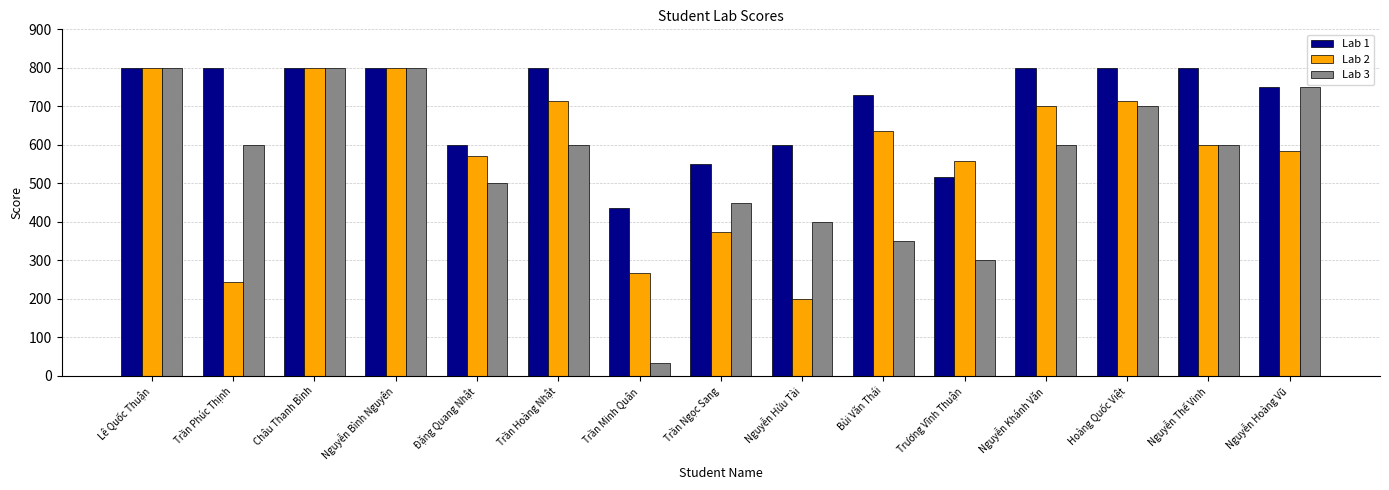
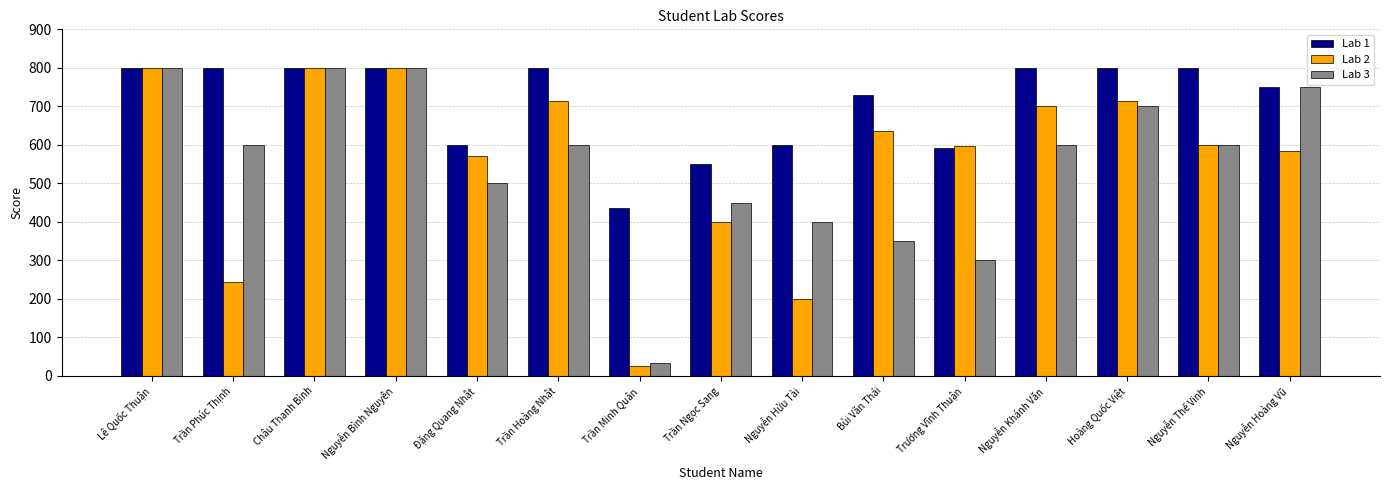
Lab 2, Trần Minh Quân: 270 -> 30
Lab 2, Trần Ngọc Sang: 370 -> 400
Lab 1, Trương Vĩnh Thuận: 520 -> 590
Lab 2, Trương Vĩnh Thuận: 560 -> 600
